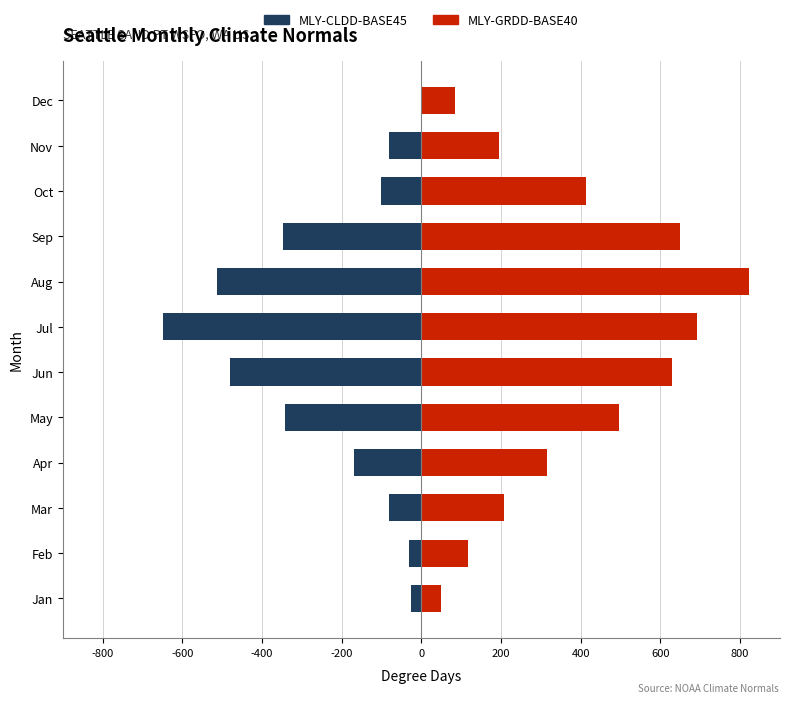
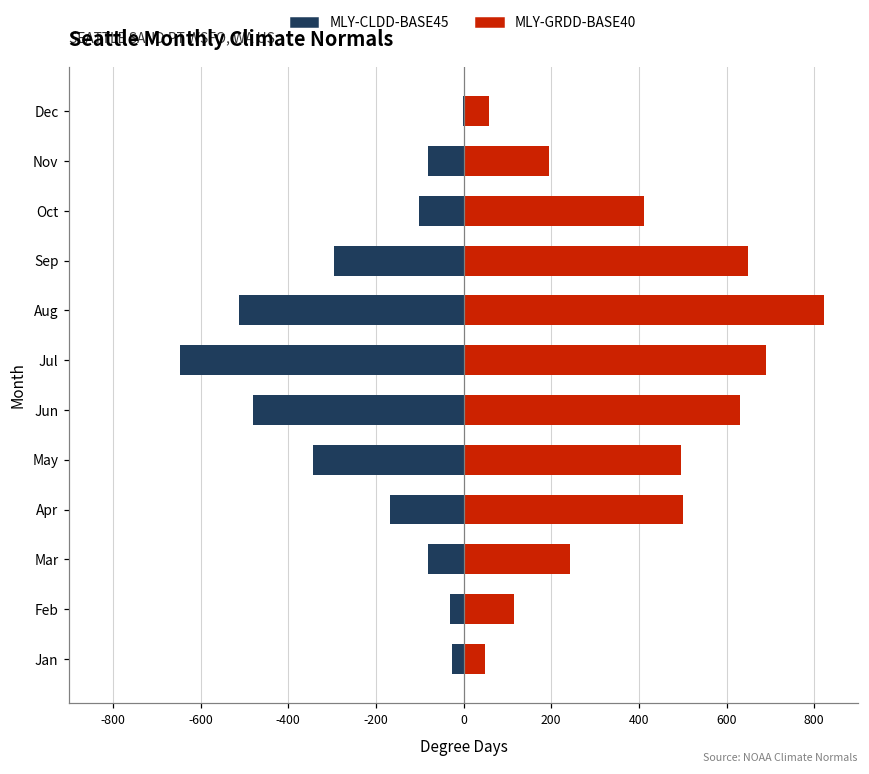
MLY-GRDD-BASE40, Dec: 80 -> 60
MLY-CLDD-BASE45, Sep: -350 -> -300
MLY-GRDD-BASE40, Apr: 320 -> 500
MLY-GRDD-BASE40, Mar: 210 -> 240
